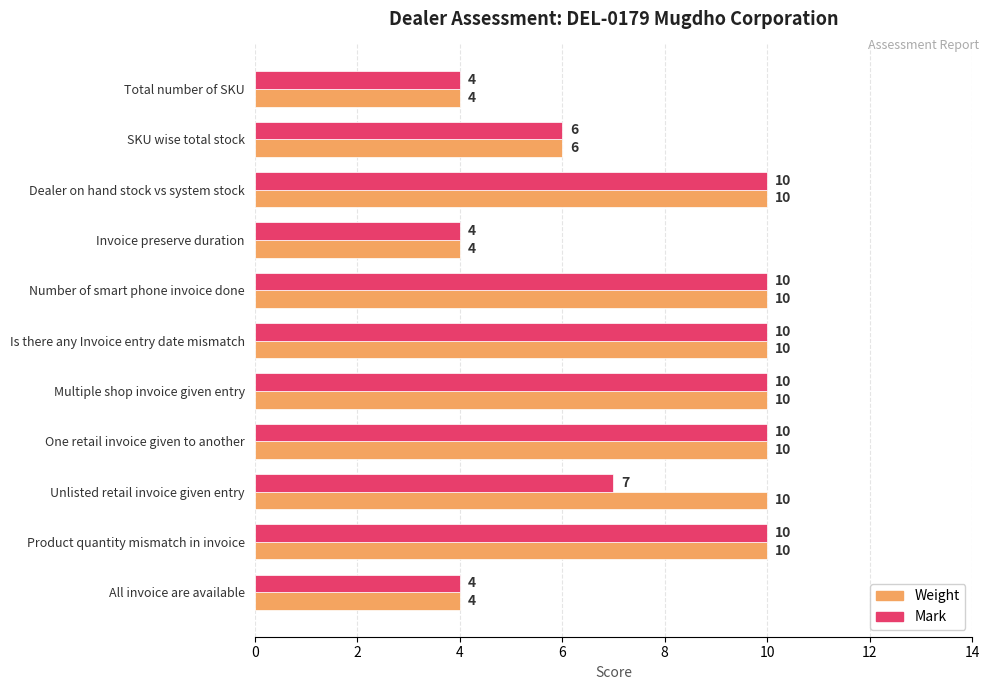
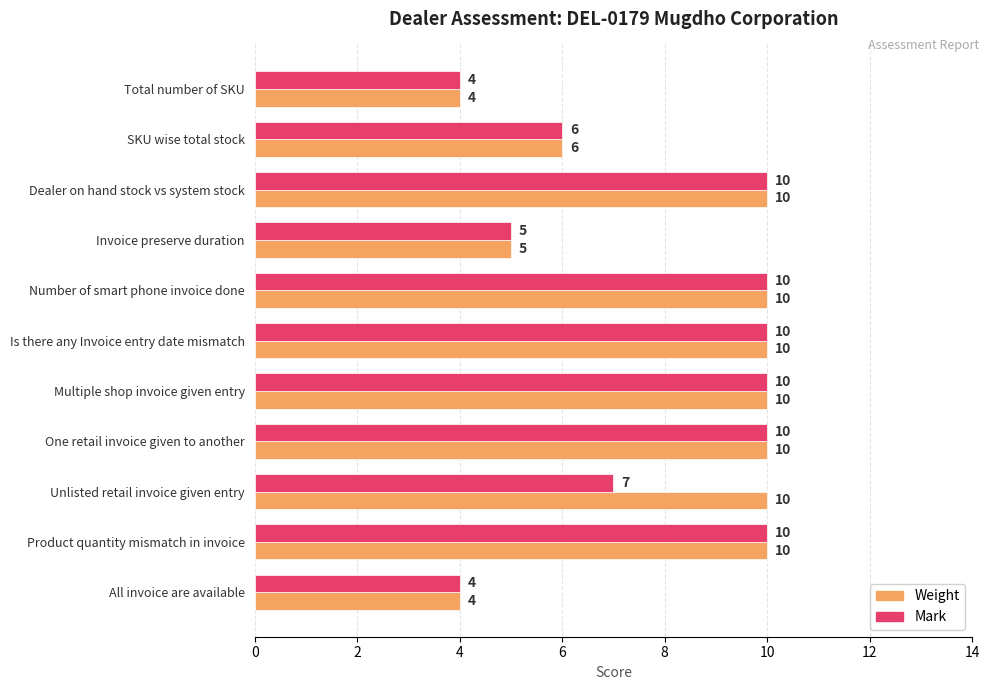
Mark, Invoice preserve duration: 4 -> 5
Weight, Invoice preserve duration: 4 -> 5
